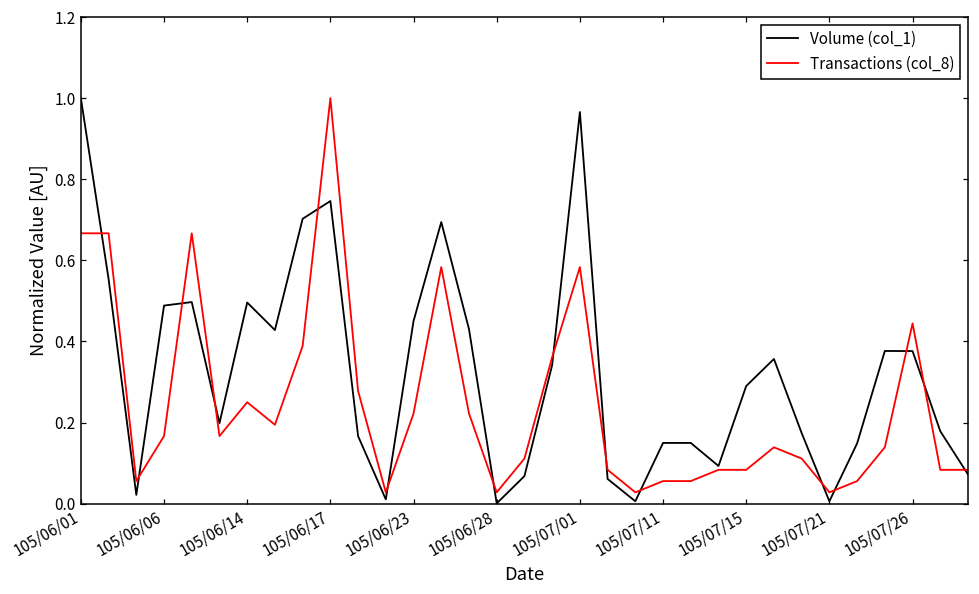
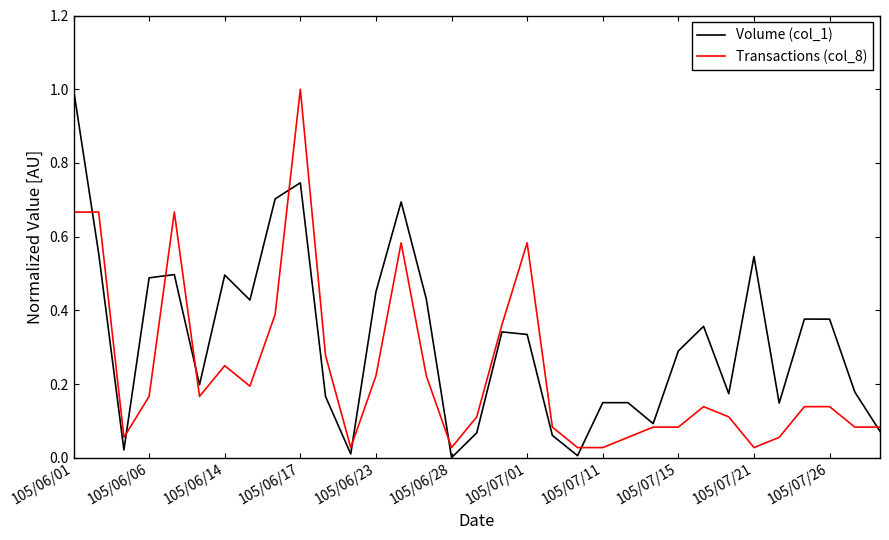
Volume (col_1), 105/07/01: 0.97 -> 0.33
Transactions (col_8), 105/07/11: 0.06 -> 0.03
Volume (col_1), 105/07/21: 0.01 -> 0.55
Transactions (col_8), 105/07/26: 0.44 -> 0.14
